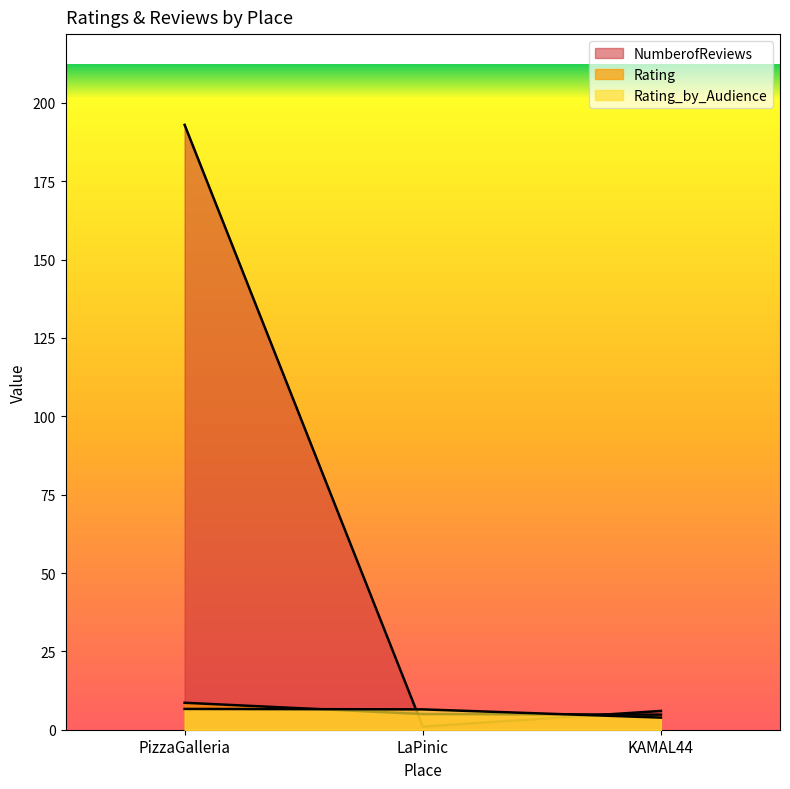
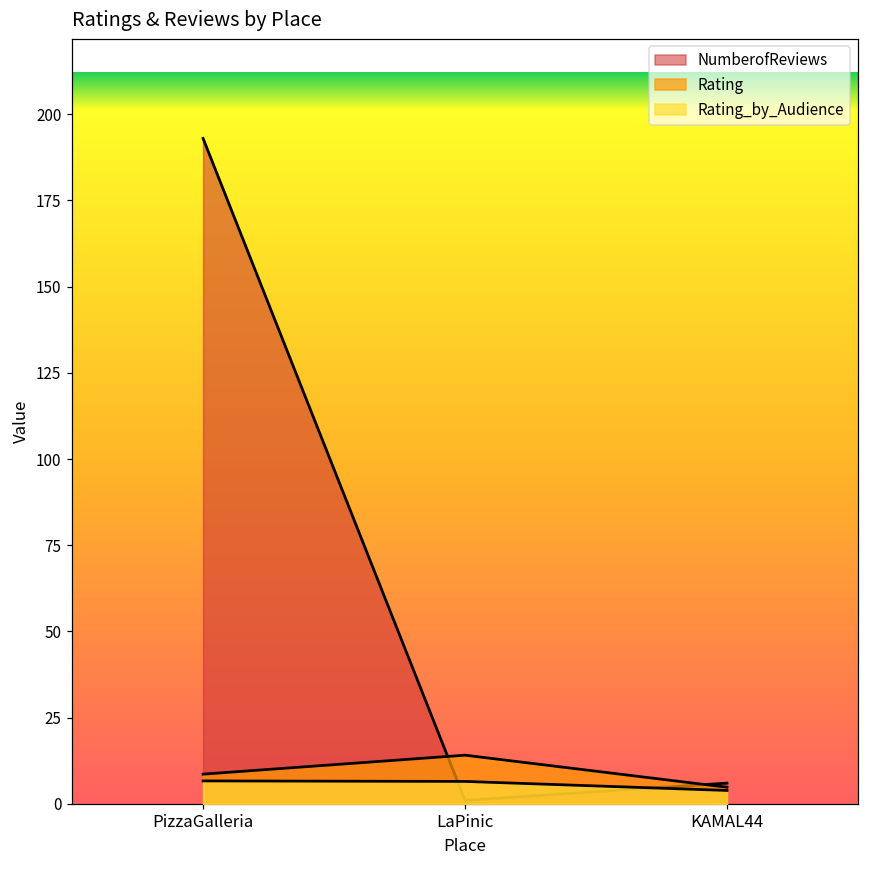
Rating, LaPinic: 5 -> 14
